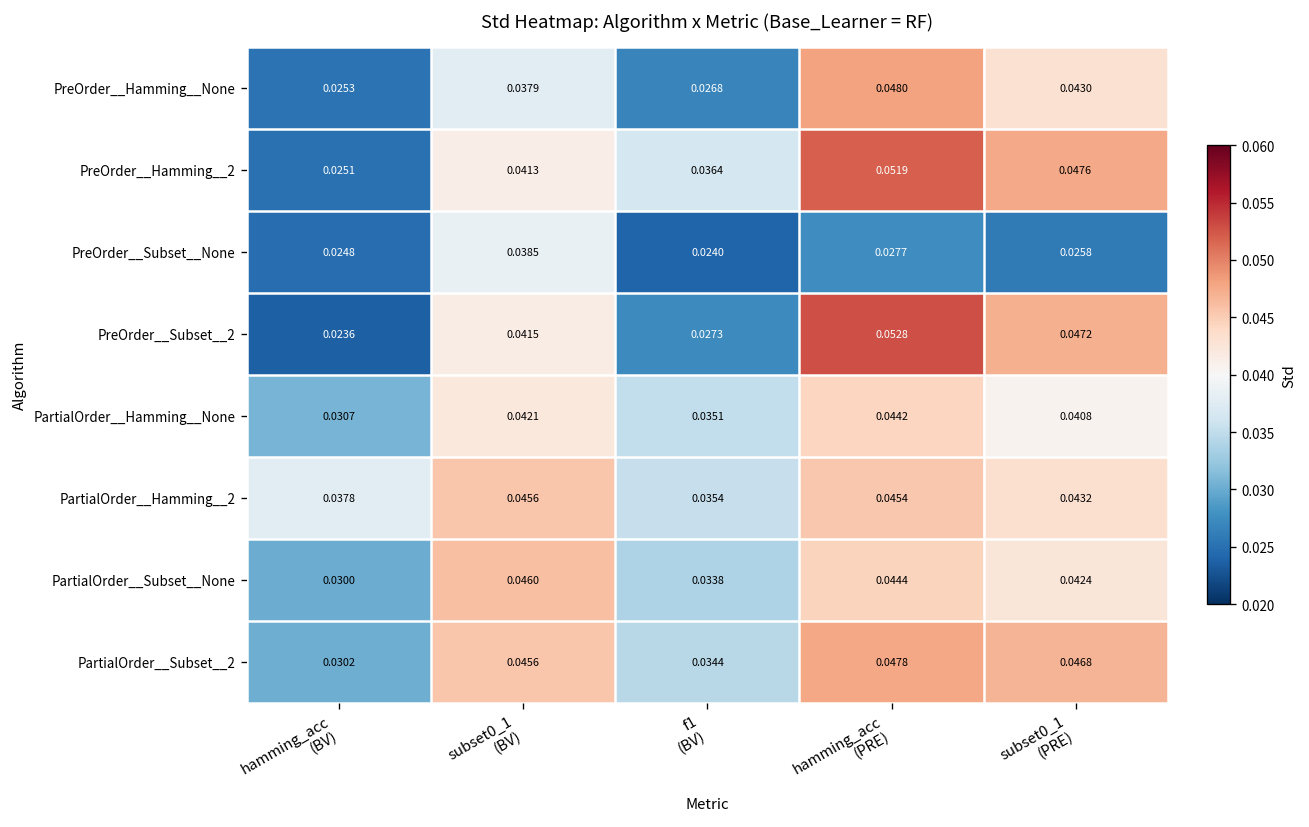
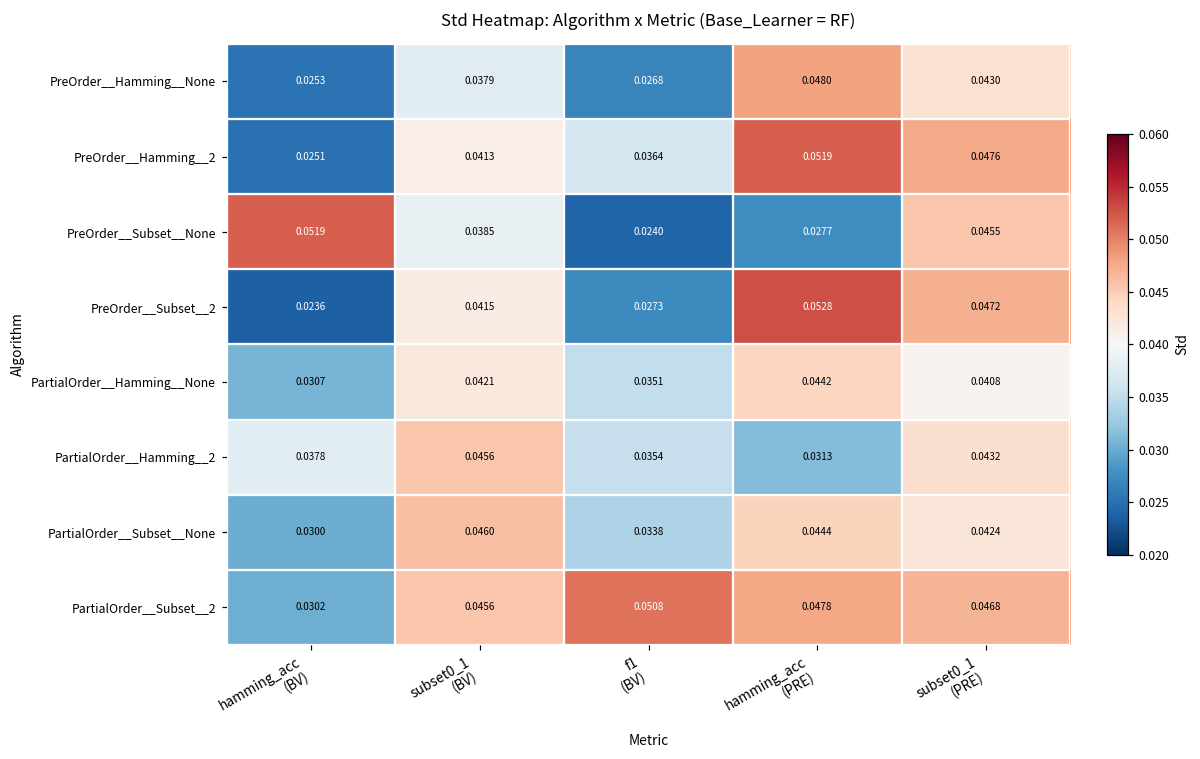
PreOrder__Subset__None, hamming_acc (BV): 0.0248 -> 0.0519
PreOrder__Subset__None, subset0_1 (PRE): 0.0258 -> 0.0455
PartialOrder__Hamming__2, hamming_acc (PRE): 0.0454 -> 0.0313
PartialOrder__Subset__2, f1 (BV): 0.0344 -> 0.0508
